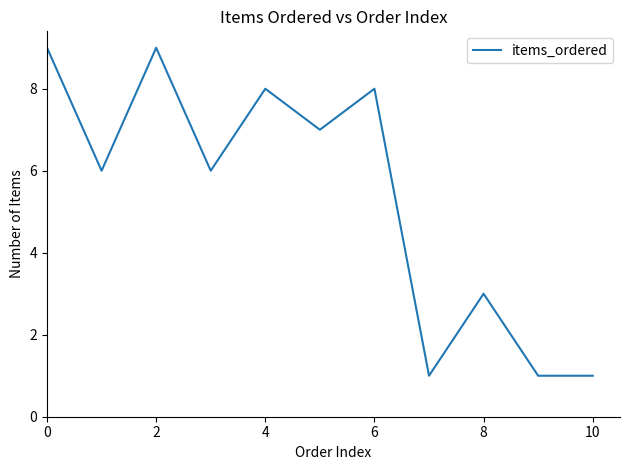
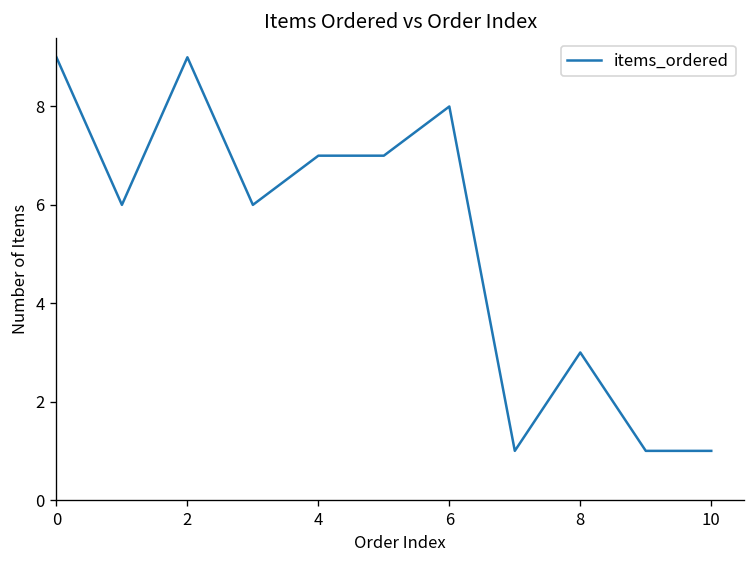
4: 8 -> 7
